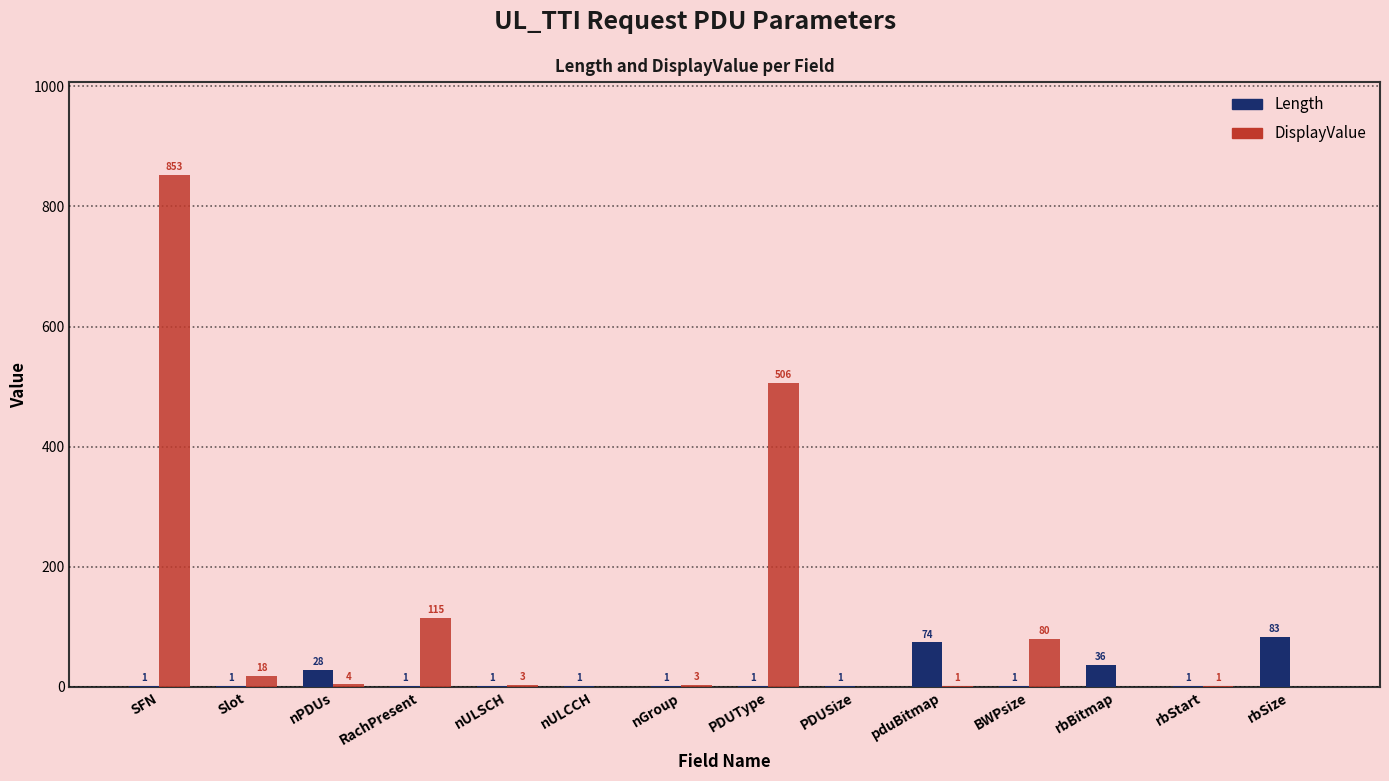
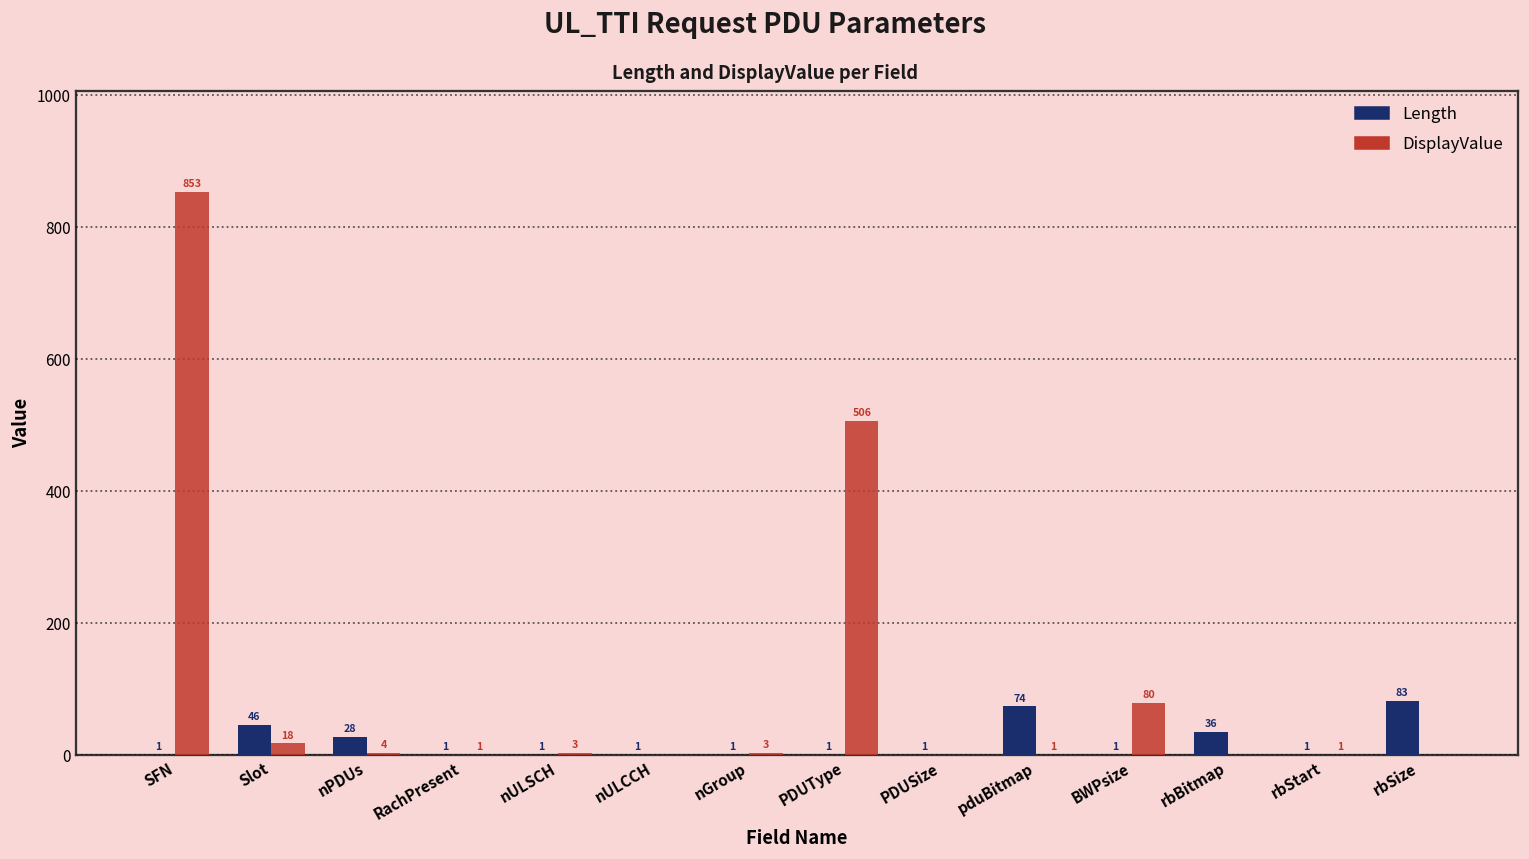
Length, Slot: 1 -> 46
DisplayValue, RachPresent: 115 -> 1
